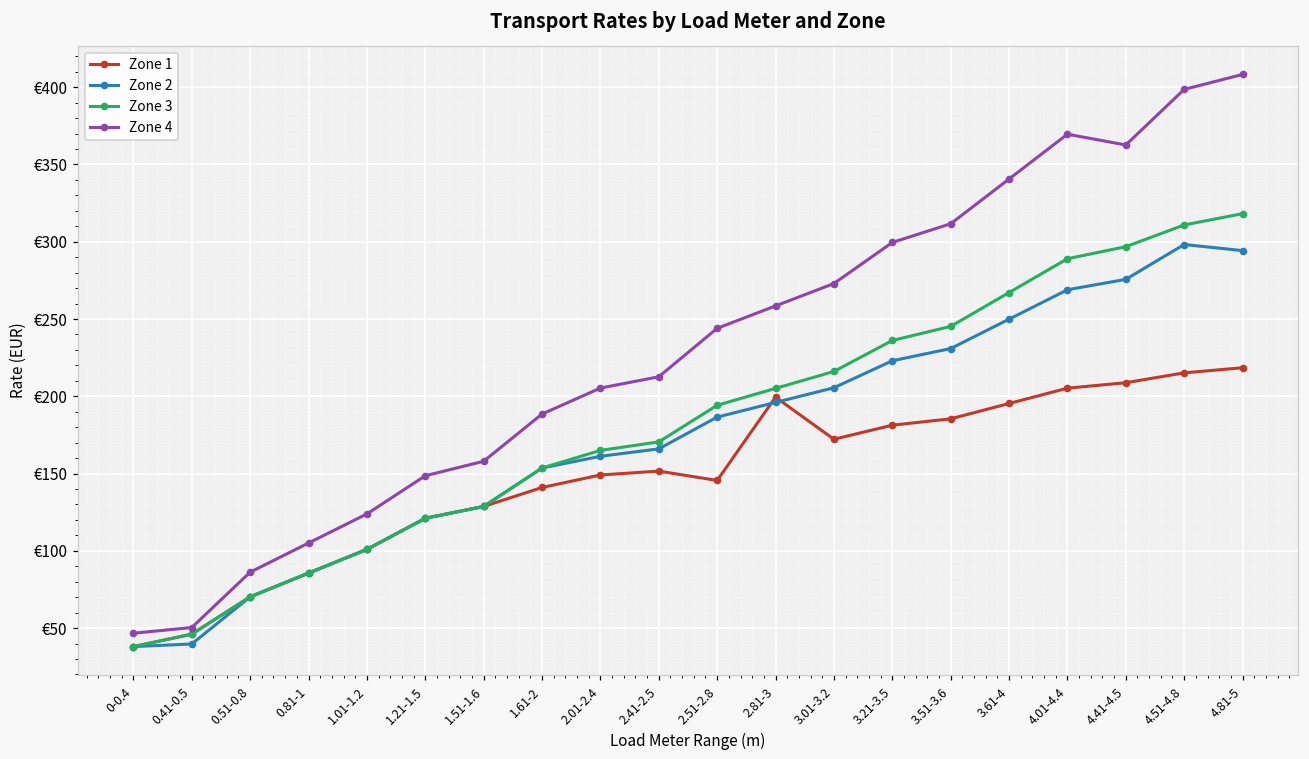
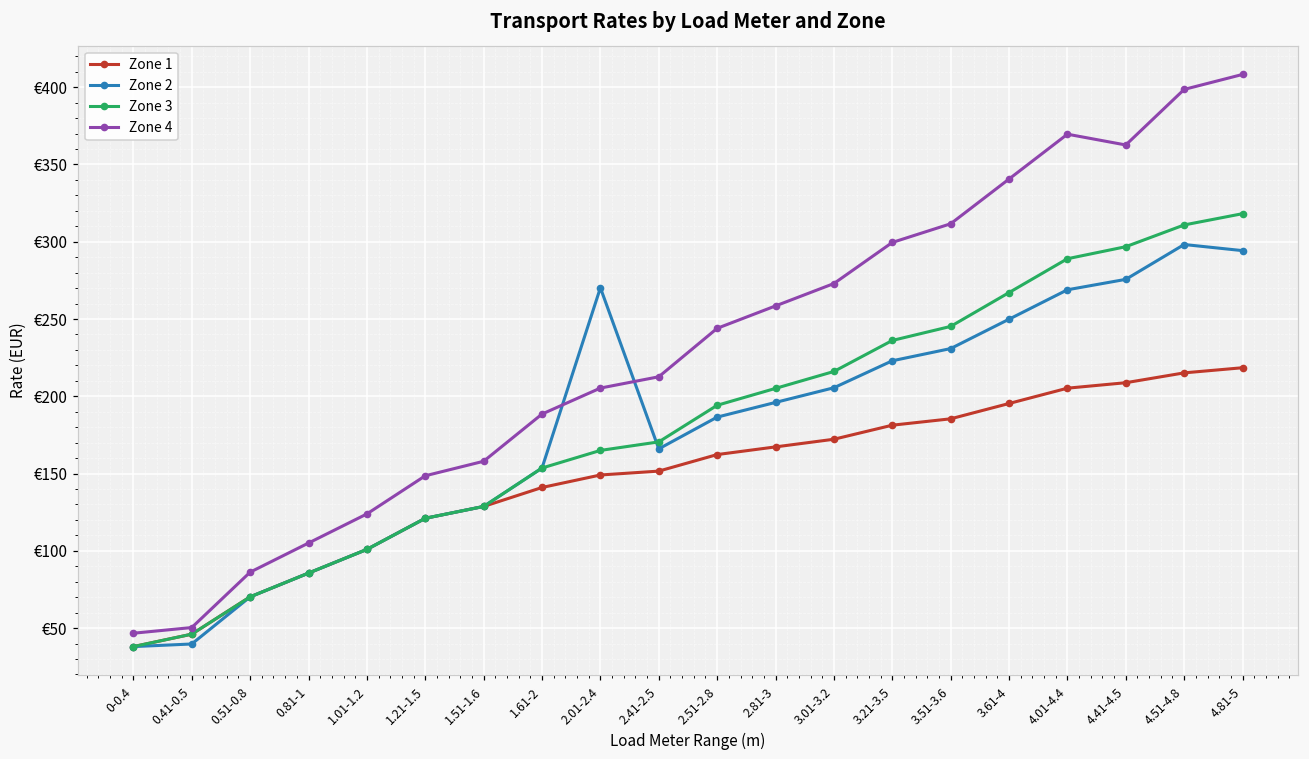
Zone 2, 2.01-2.4: €161 -> €270
Zone 1, 2.51-2.8: €146 -> €162
Zone 1, 2.81-3: €199 -> €167
